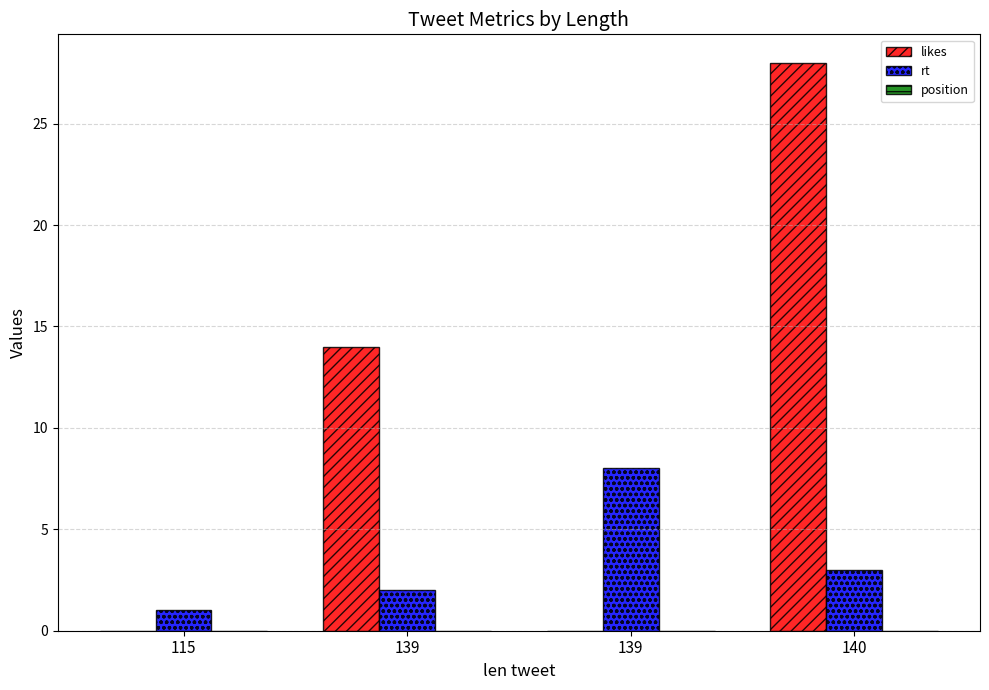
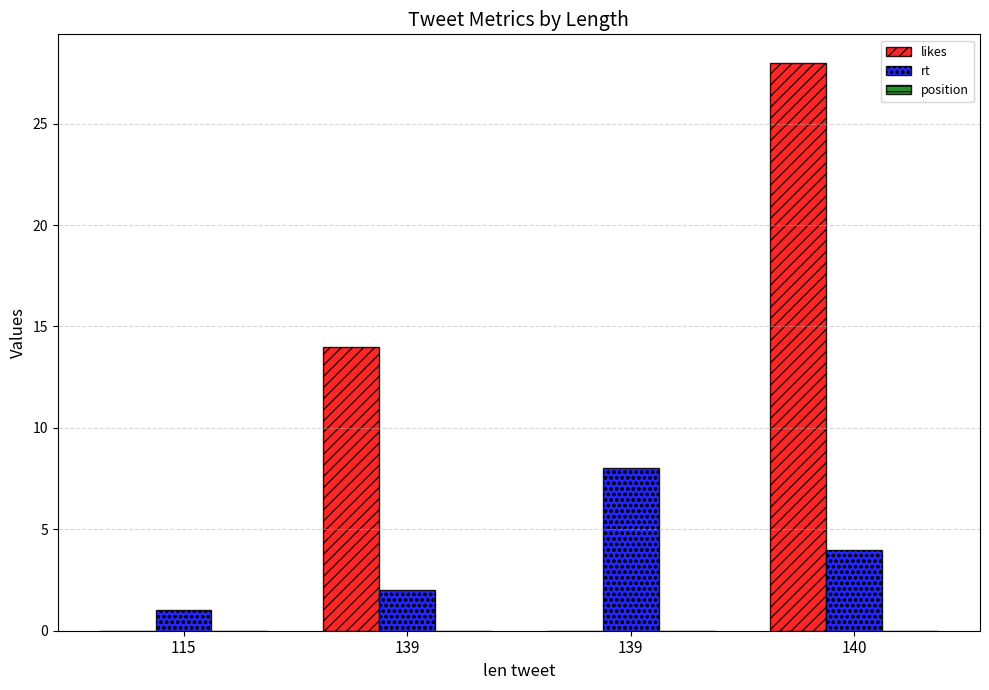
rt, 140: 3 -> 4
